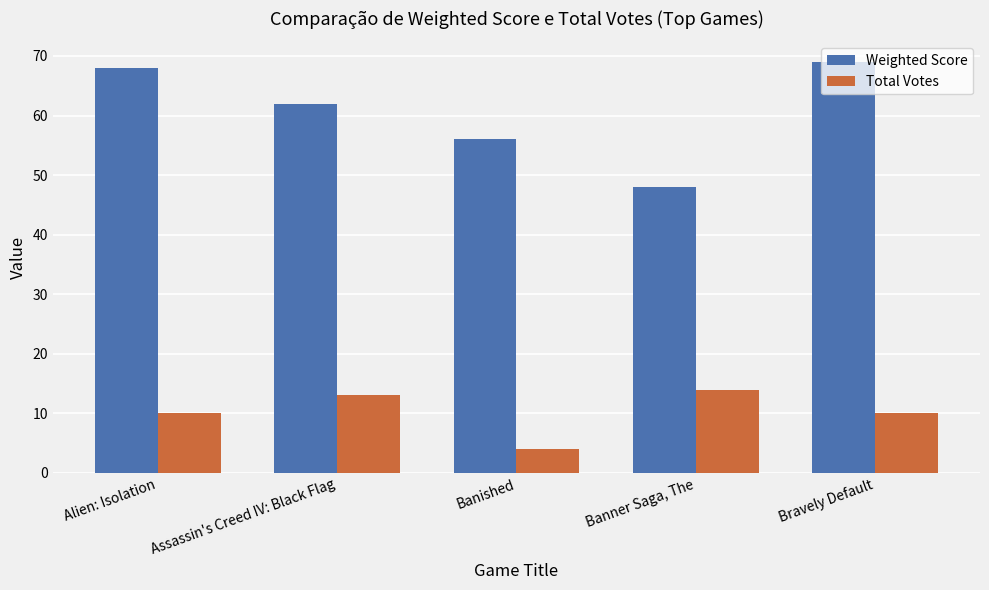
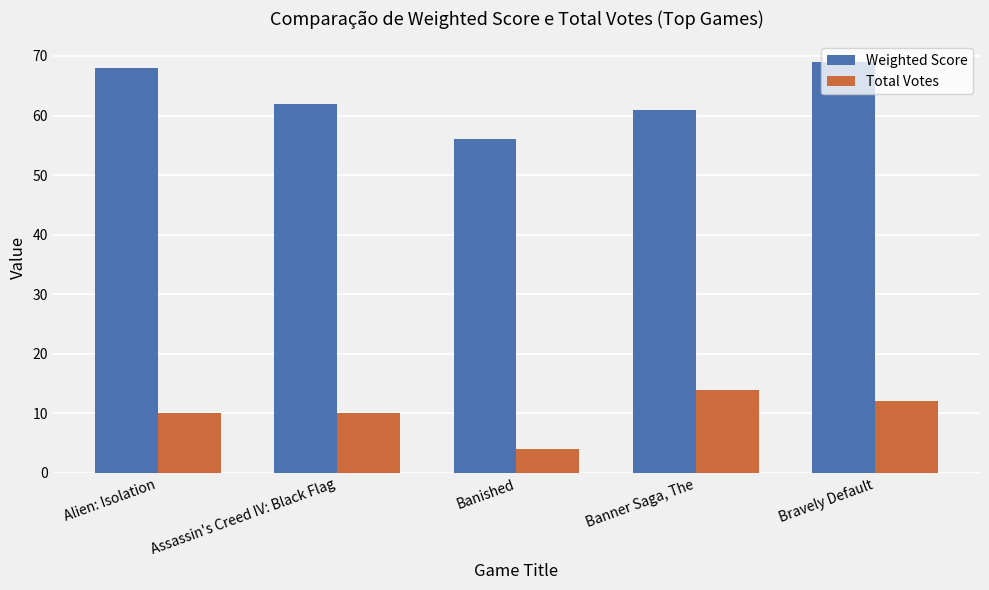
Total Votes, Assassin's Creed IV: Black Flag: 13 -> 10
Weighted Score, Banner Saga, The: 48 -> 61
Total Votes, Bravely Default: 10 -> 12
